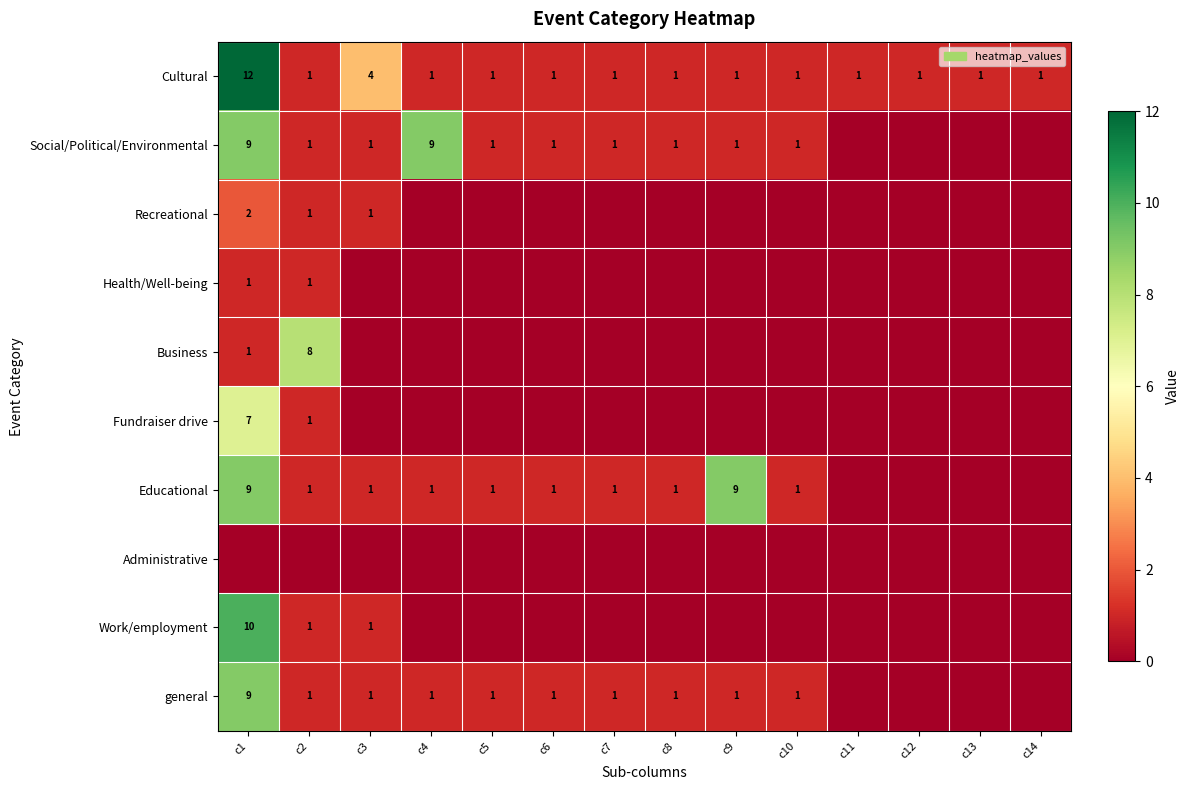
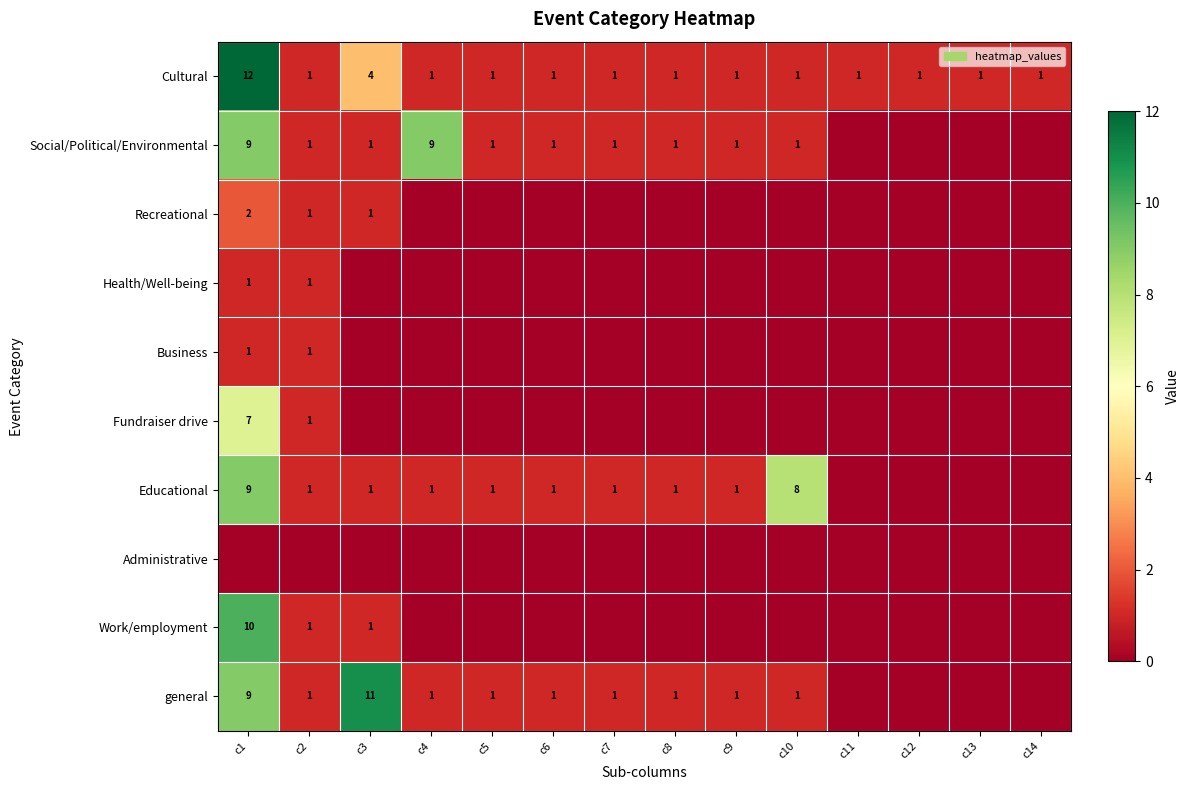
Business, c2: 8 -> 1
Educational, c9: 9 -> 1
Educational, c10: 1 -> 8
general, c3: 1 -> 11
